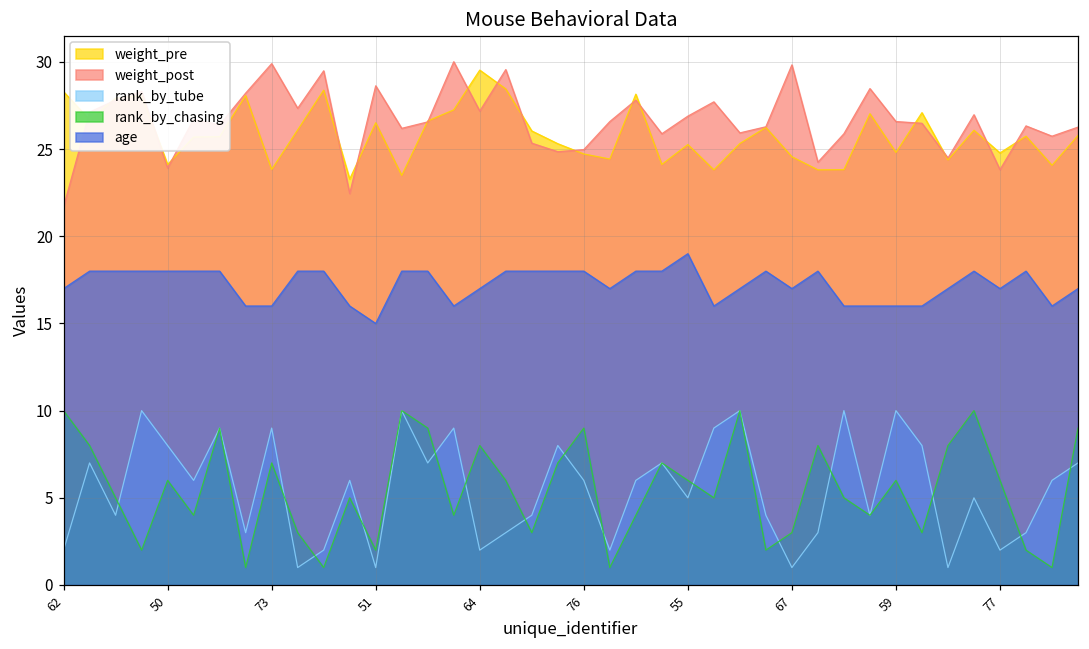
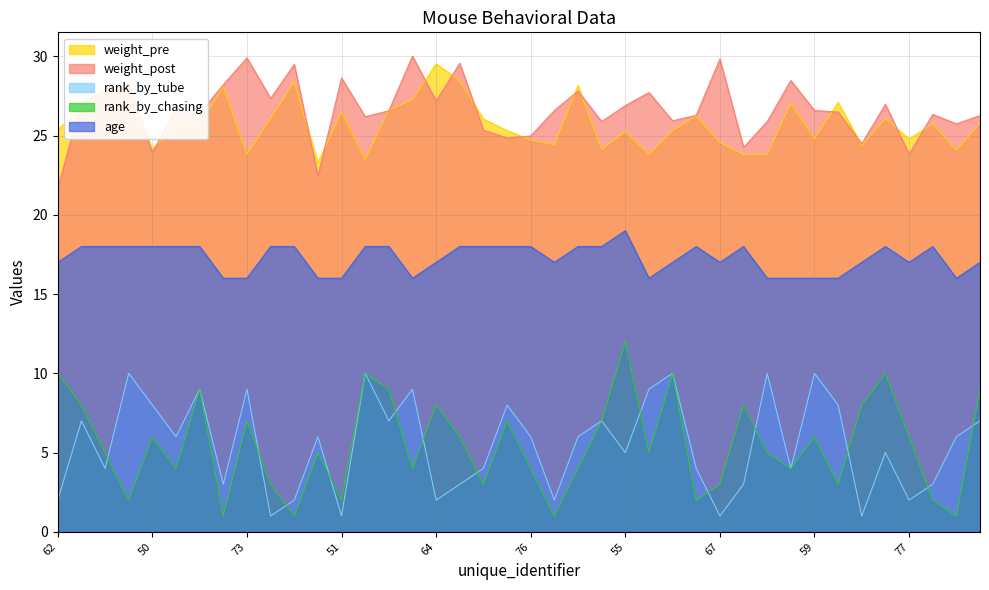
weight_pre, 62: 28.3 -> 25.4
age, 51: 15 -> 16
rank_by_chasing, 76: 9 -> 4
rank_by_chasing, 55: 6 -> 12
